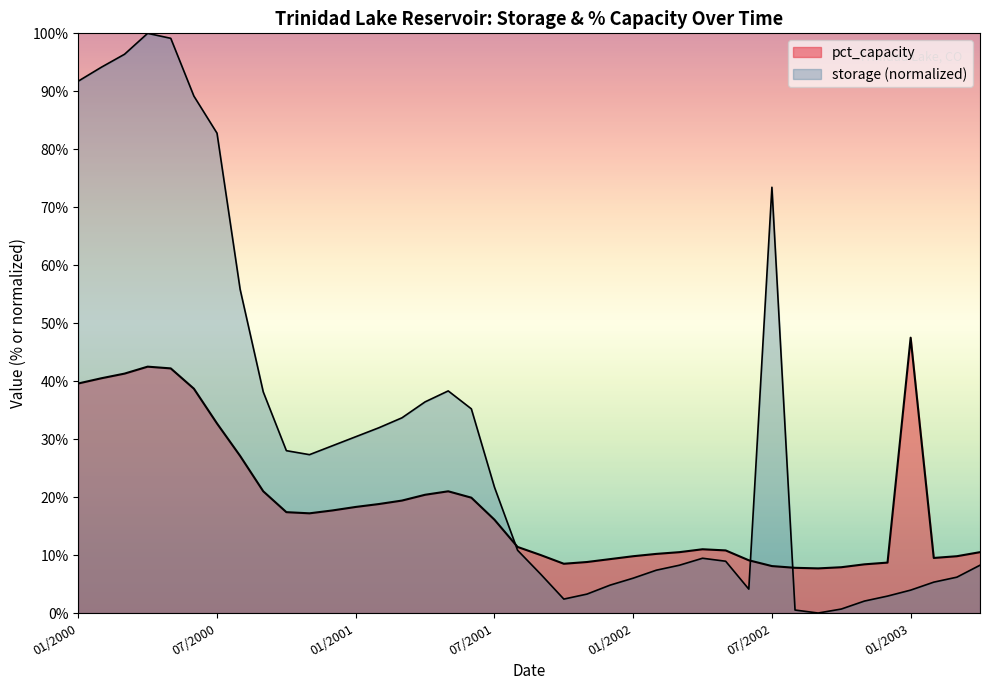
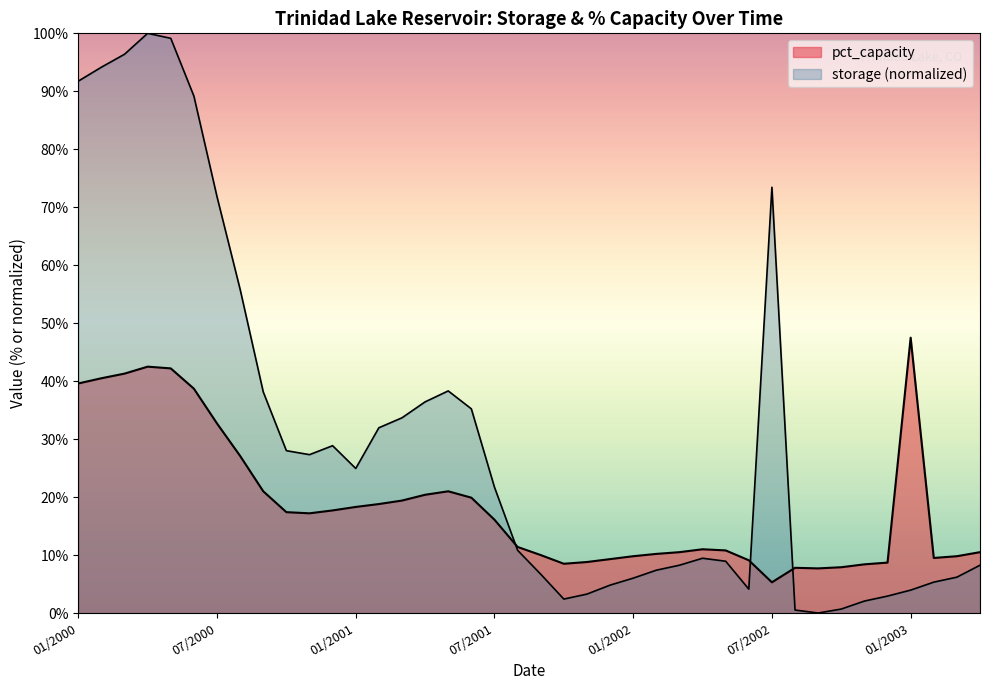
storage (normalized), 07/2000: 83% -> 72%
storage (normalized), 01/2001: 30% -> 25%
pct_capacity, 07/2002: 8% -> 5%
